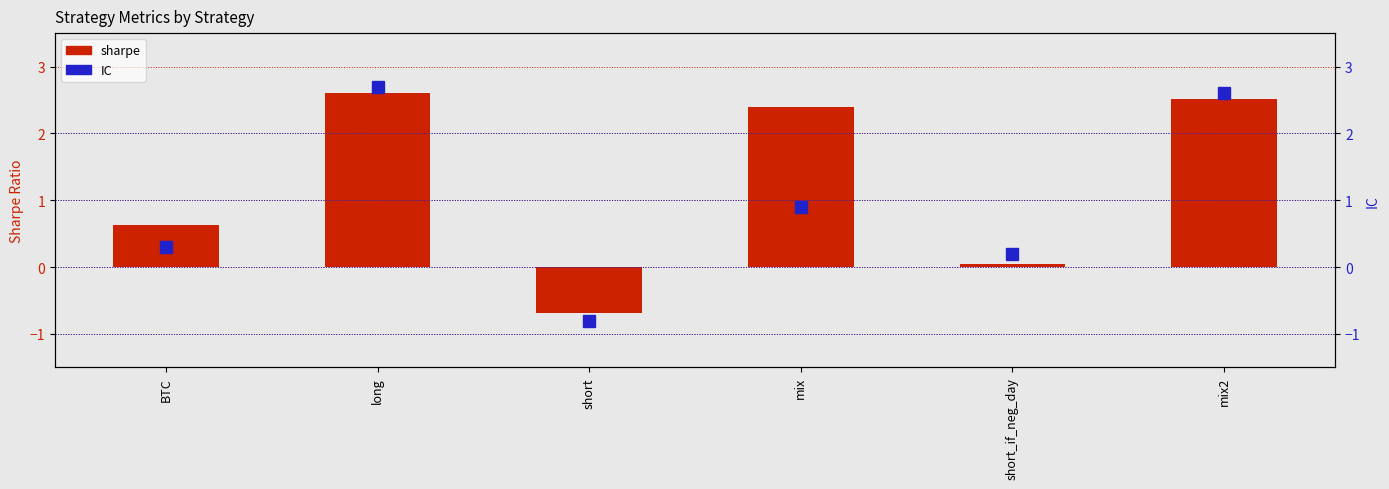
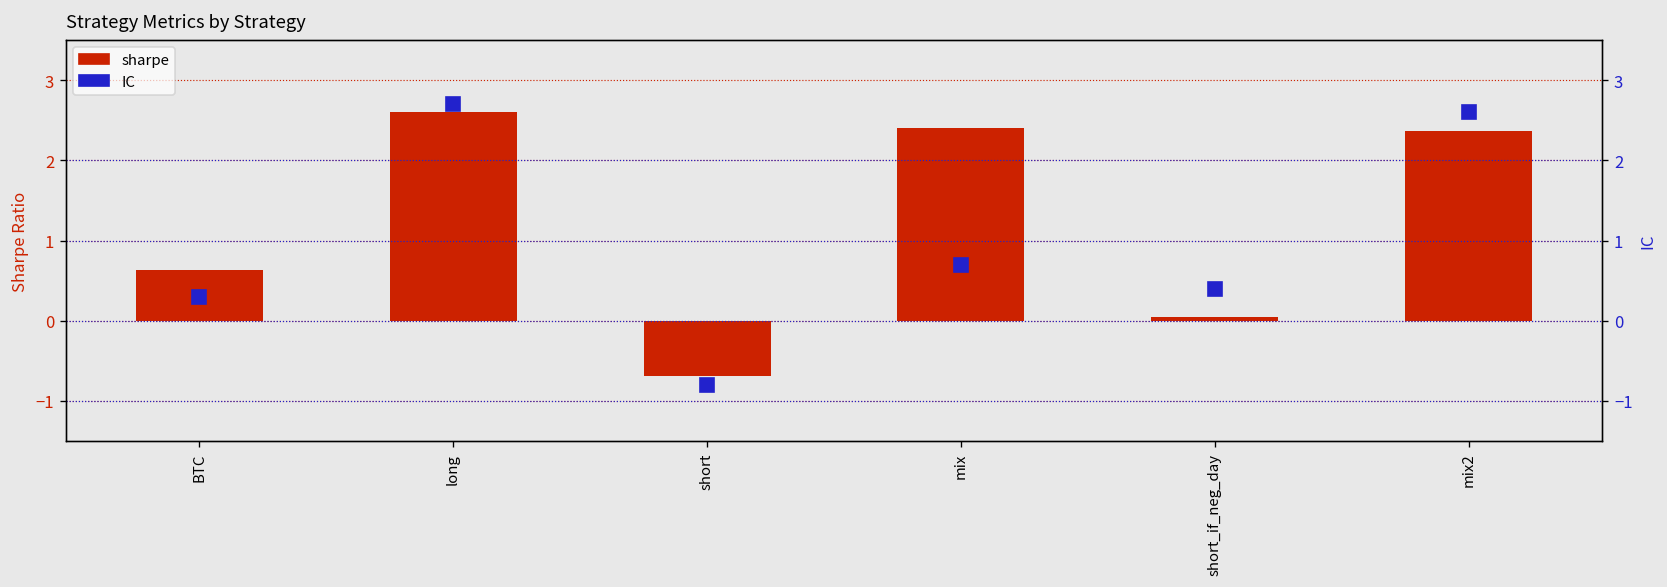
sharpe, mix2: 2.5 -> 2.4
IC, mix: 0.9 -> 0.7
IC, short_if_neg_day: 0.2 -> 0.4
